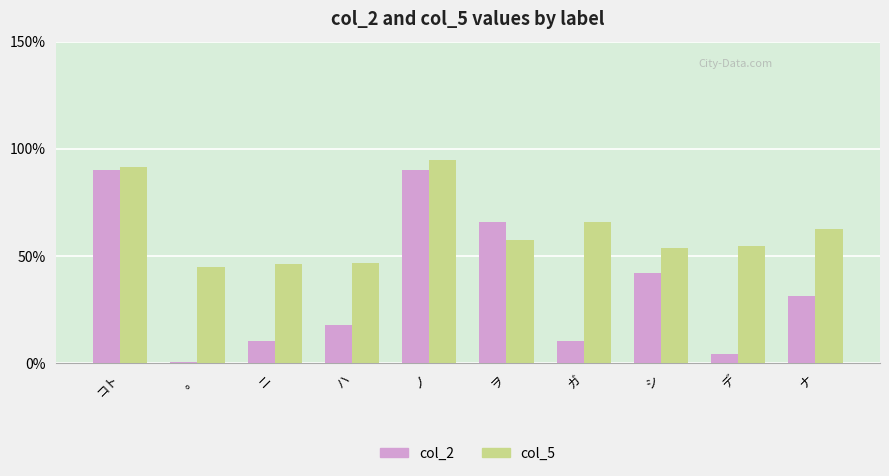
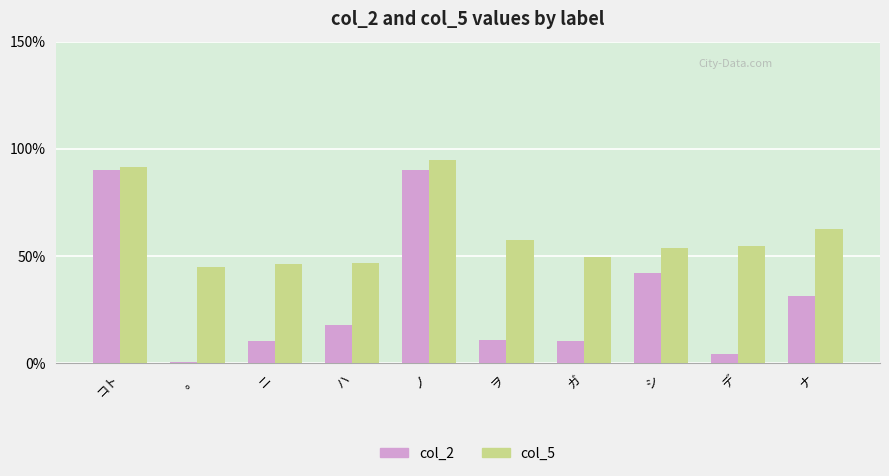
col_2, ヲ: 66% -> 11%
col_5, ガ: 66% -> 50%
